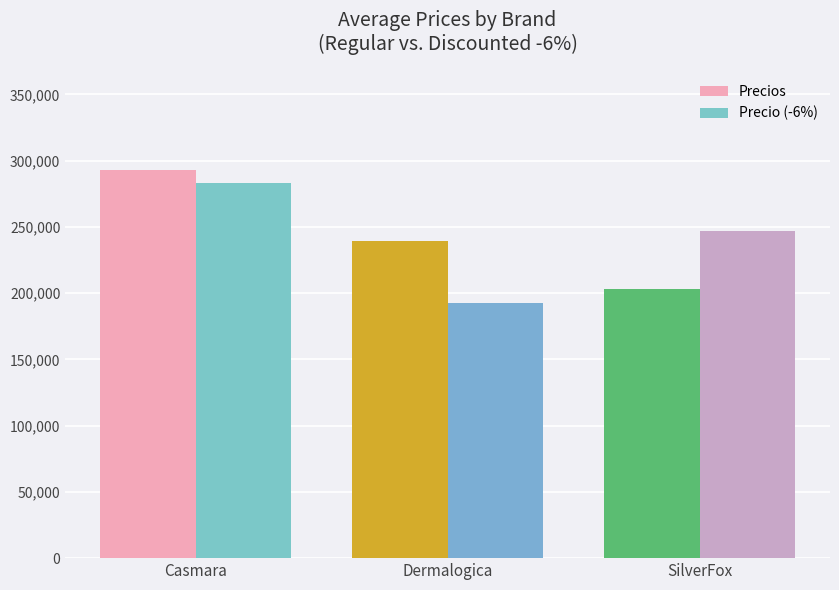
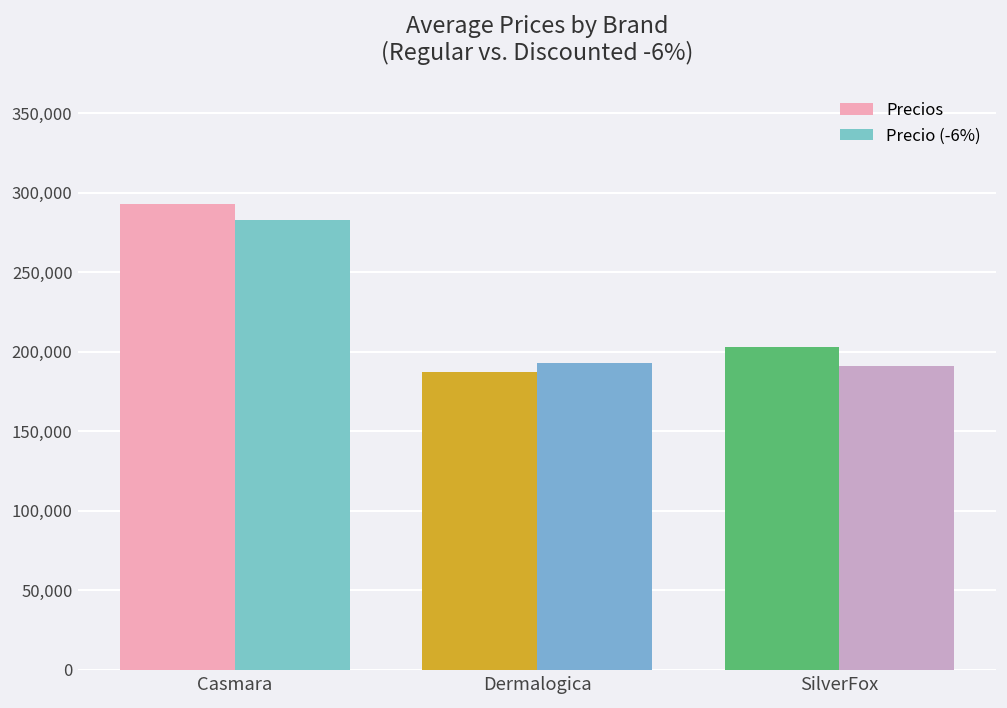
Precios, Dermalogica: 240,000 -> 187,000
Precio (-6%), SilverFox: 247,000 -> 191,000
